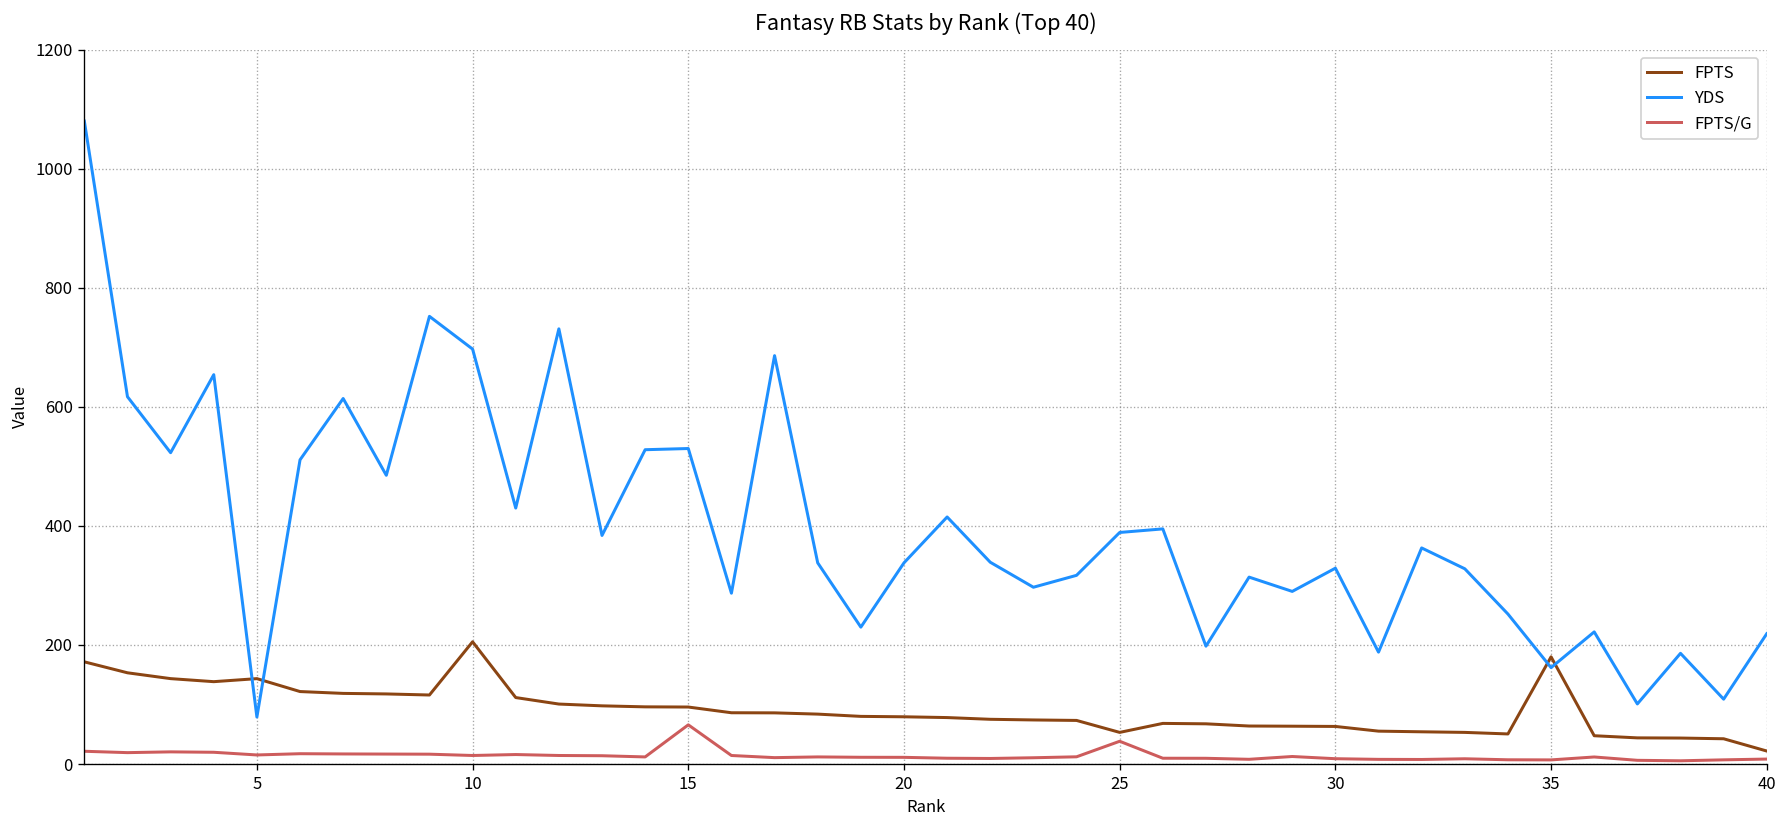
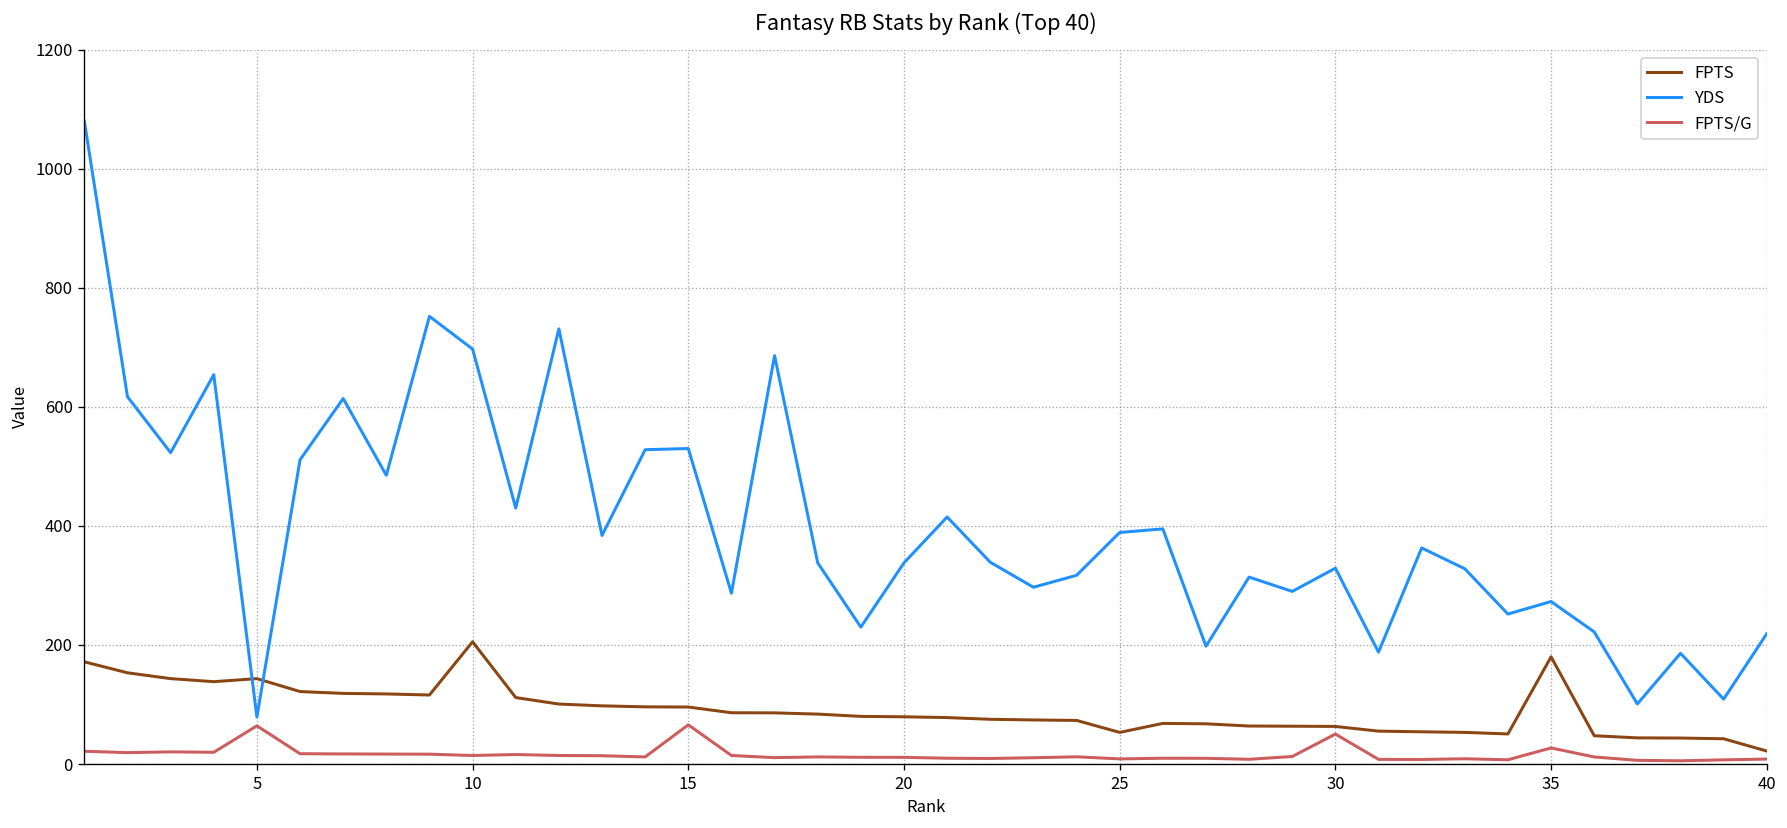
FPTS/G, 5: 20 -> 60
FPTS/G, 25: 40 -> 10
FPTS/G, 30: 10 -> 50
YDS, 35: 160 -> 270
FPTS/G, 35: 10 -> 30
